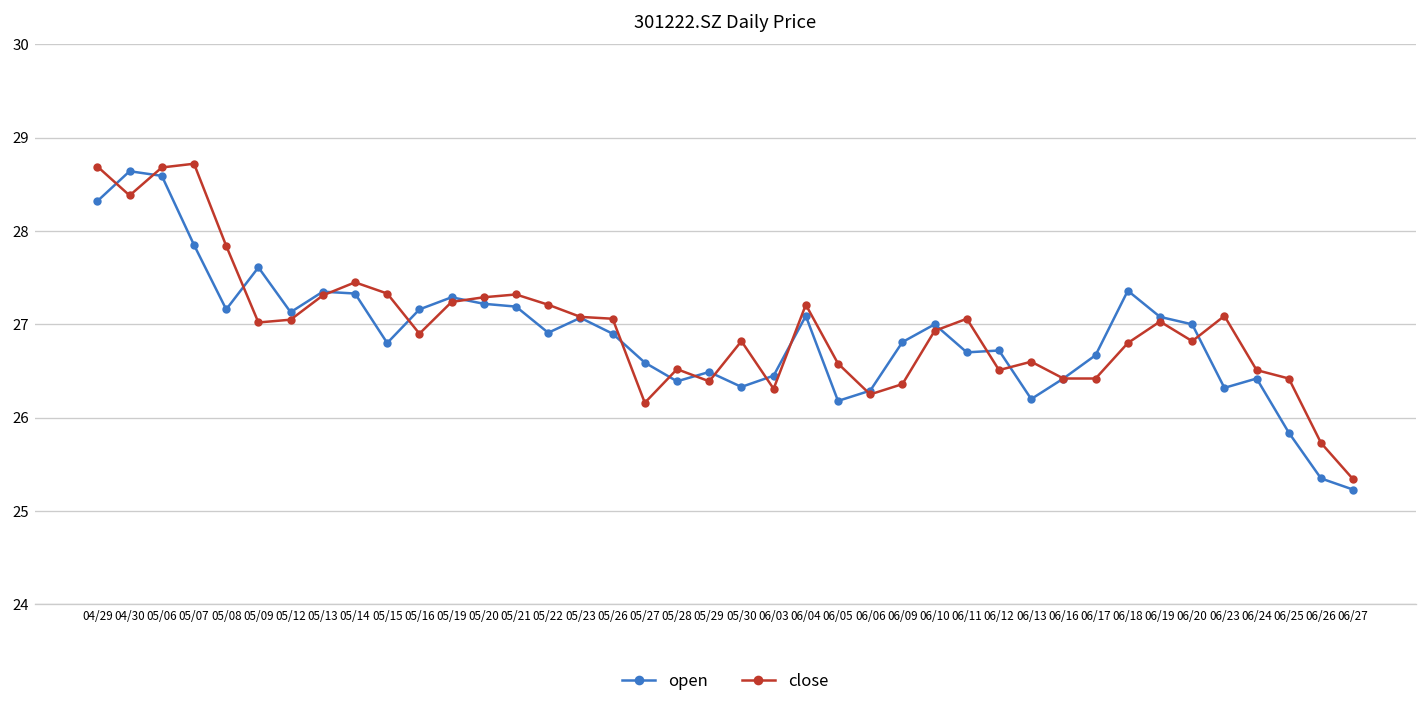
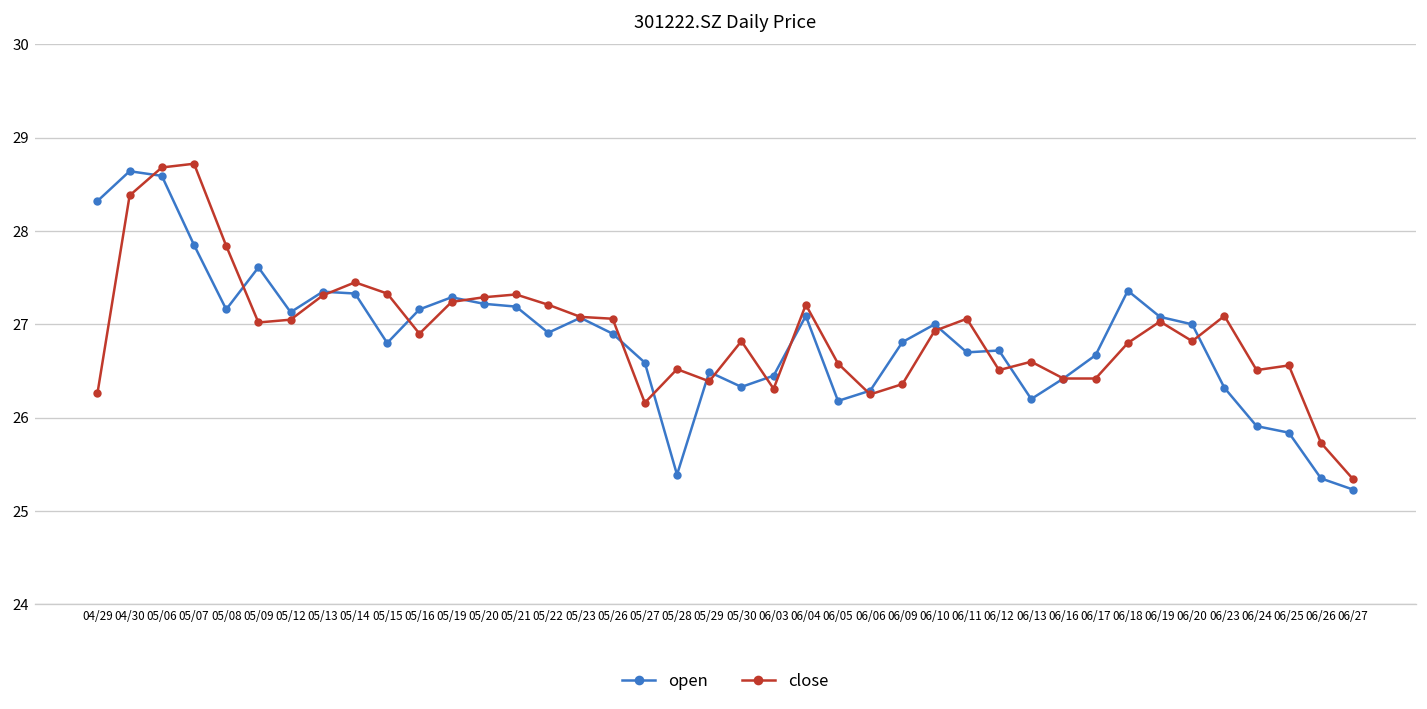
close, 04/29: 28.7 -> 26.3
open, 05/28: 26.4 -> 25.4
open, 06/24: 26.4 -> 25.9
close, 06/25: 26.4 -> 26.6
